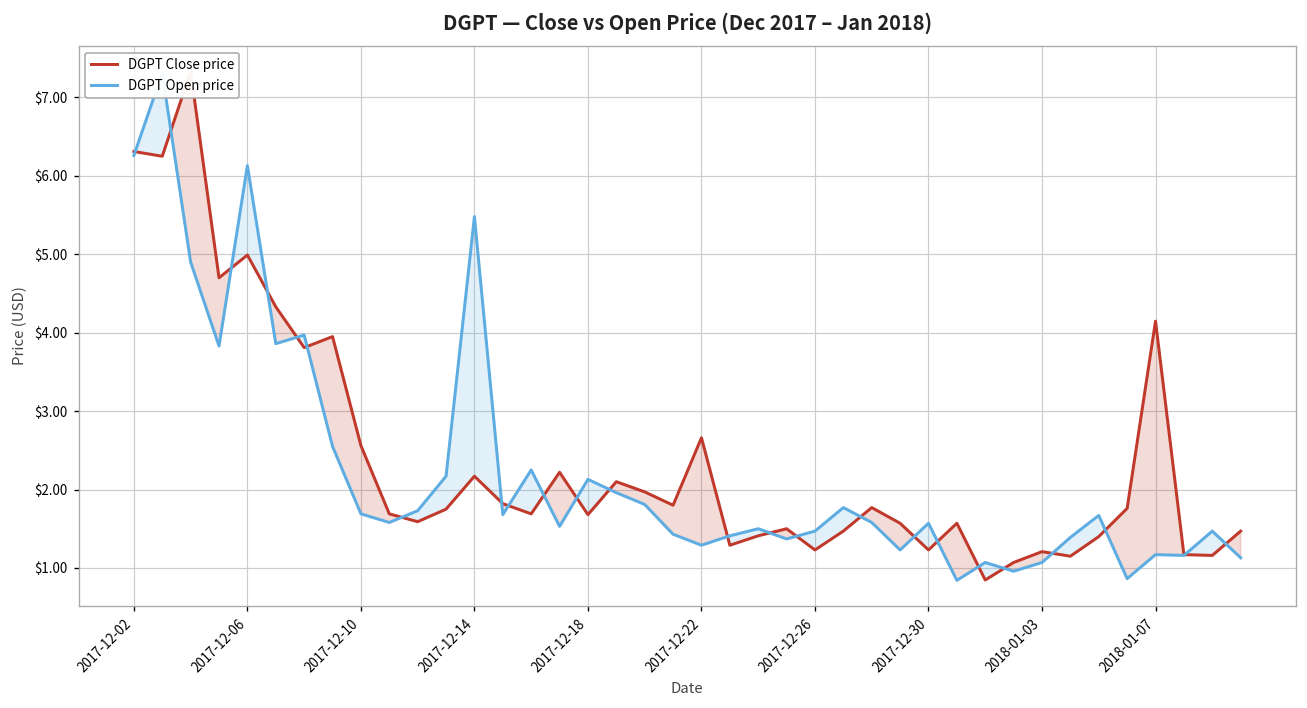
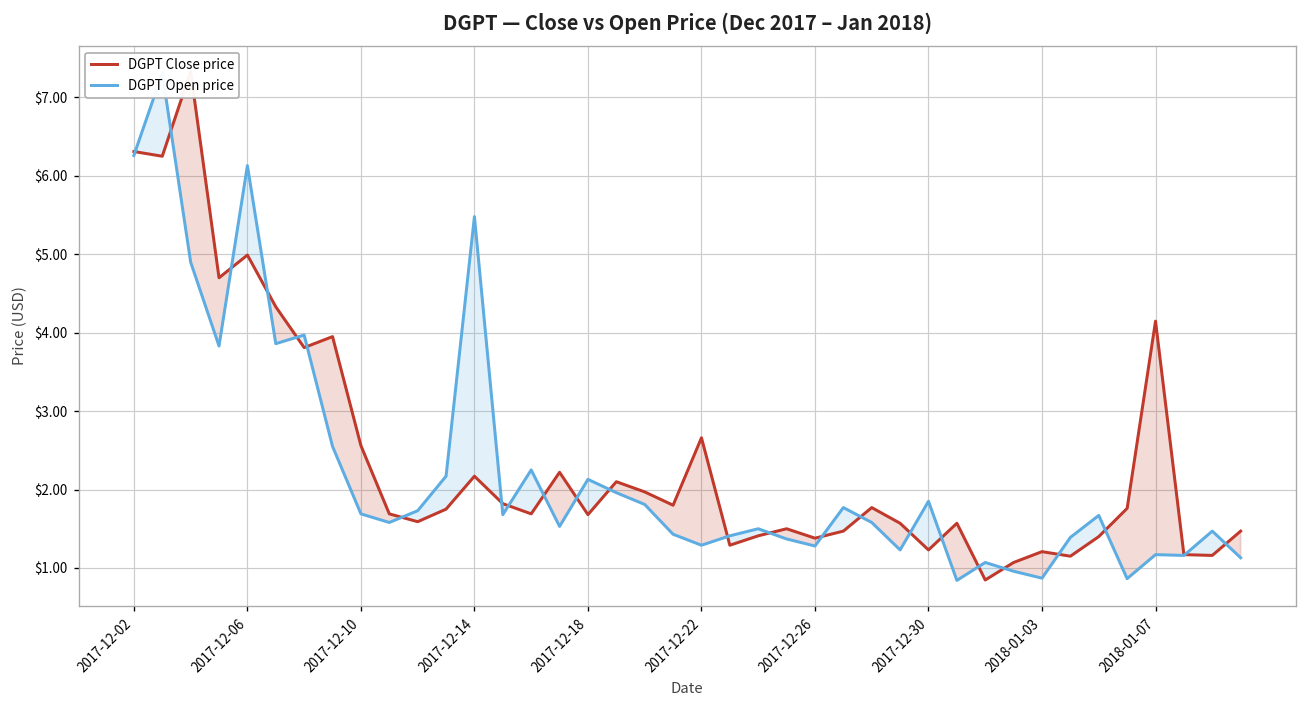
DGPT Close price, 2017-12-26: $1.2 -> $1.4
DGPT Open price, 2017-12-26: $1.5 -> $1.3
DGPT Open price, 2017-12-30: $1.6 -> $1.9
DGPT Open price, 2018-01-03: $1.1 -> $0.9
